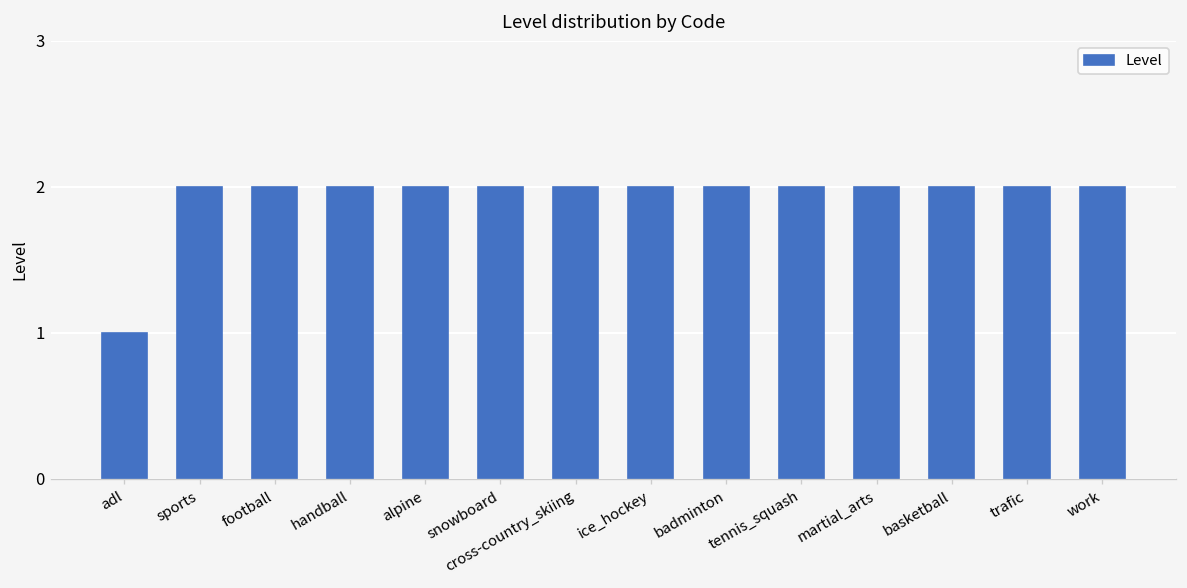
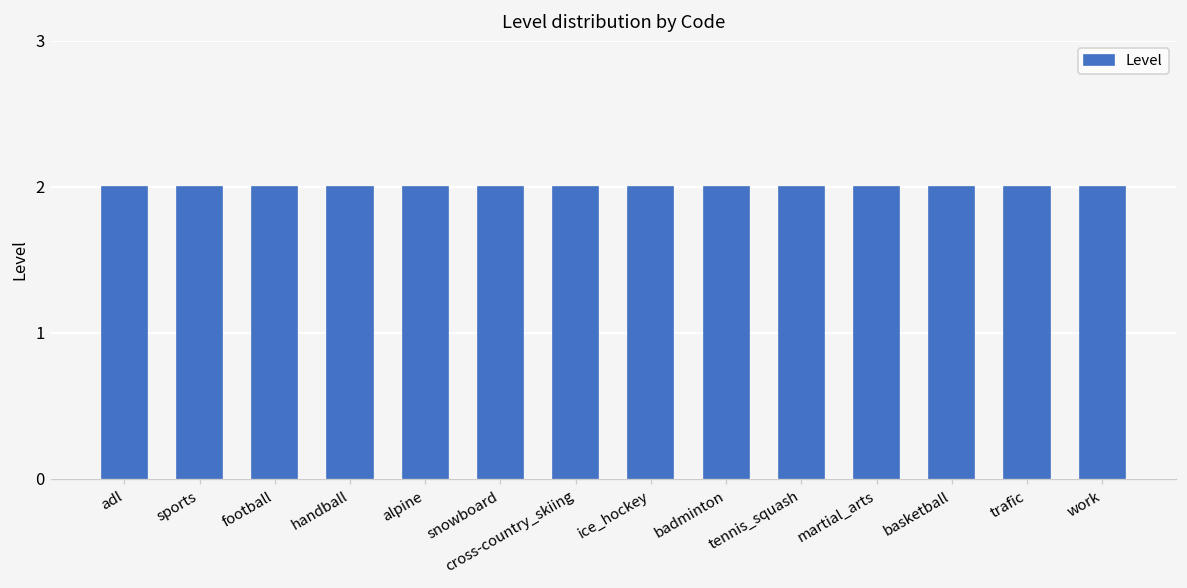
adl: 1 -> 2
